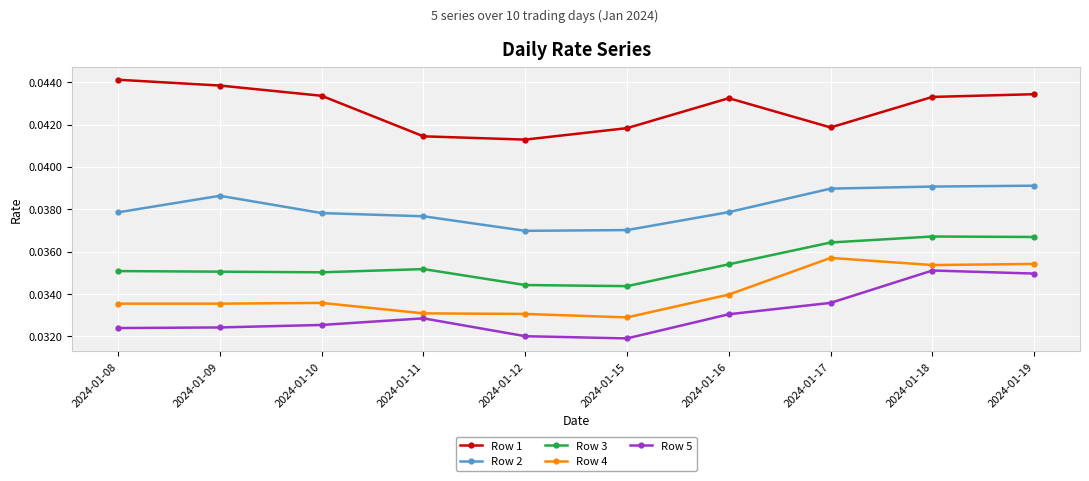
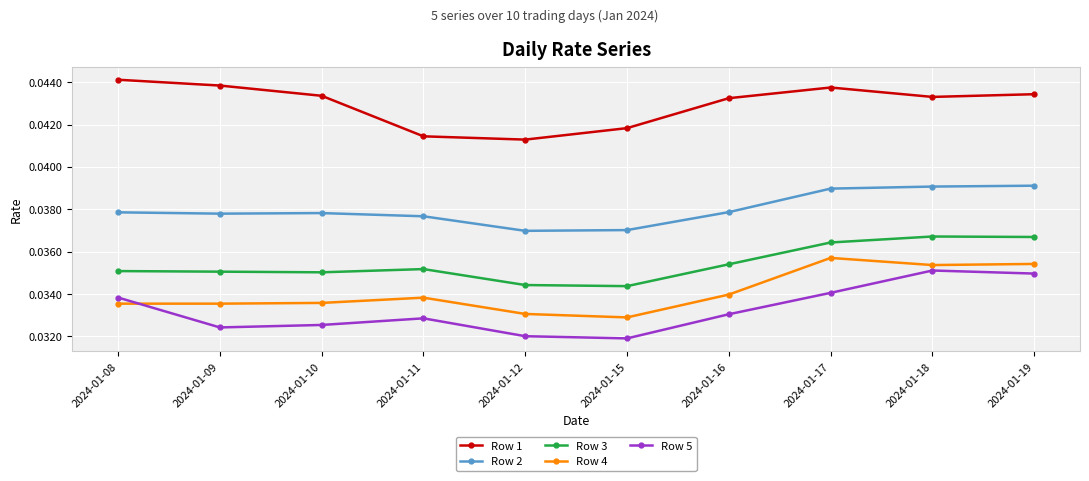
Row 5, 2024-01-08: 0.0324 -> 0.0338
Row 2, 2024-01-09: 0.0386 -> 0.0378
Row 4, 2024-01-11: 0.0331 -> 0.0338
Row 1, 2024-01-17: 0.0419 -> 0.0437
Row 5, 2024-01-17: 0.0336 -> 0.0341
